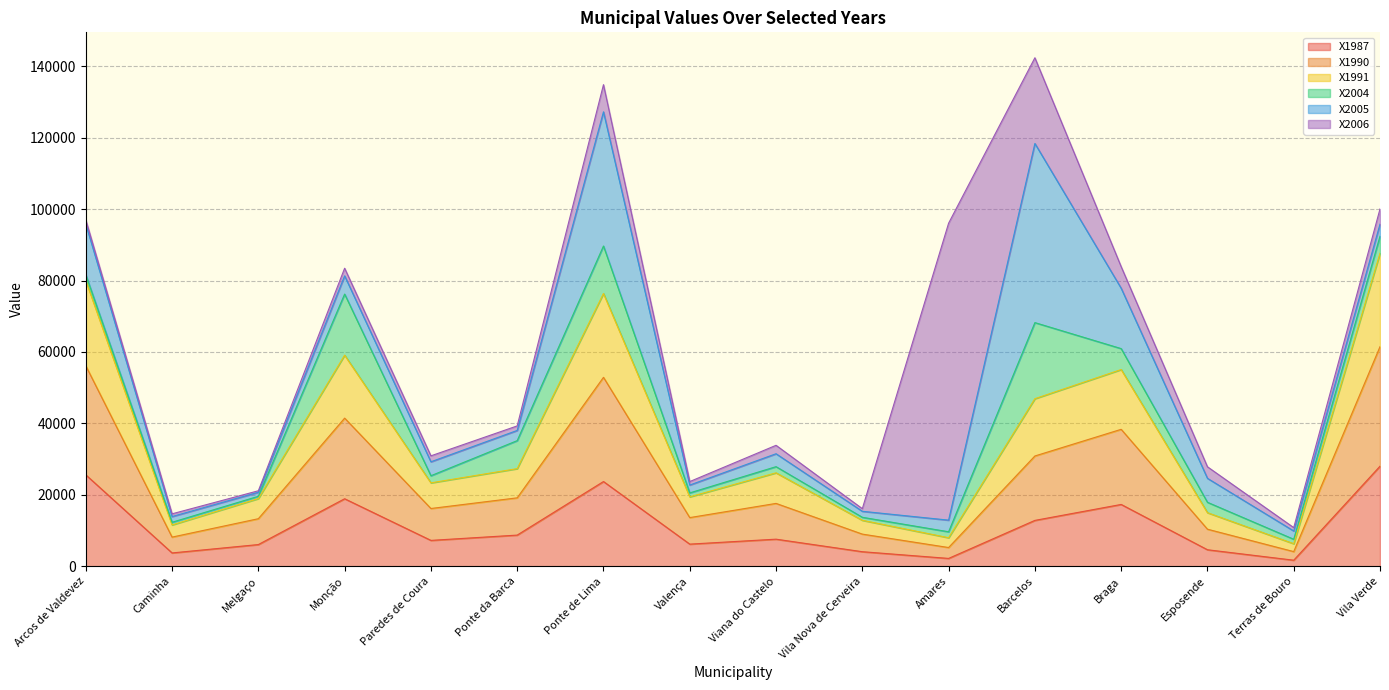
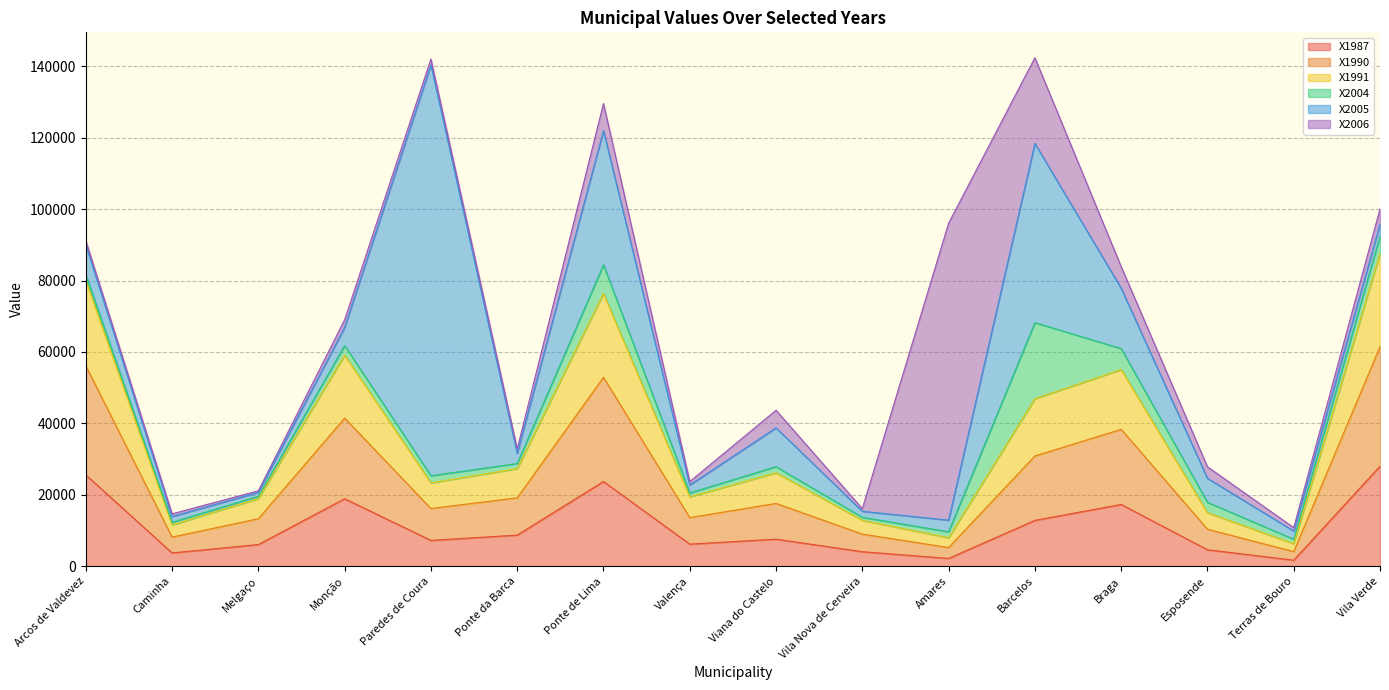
X2005, Arcos de Valdevez: 14000 -> 8000
X2004, Monção: 17000 -> 3000
X2005, Paredes de Coura: 4000 -> 115000
X2004, Ponte da Barca: 8000 -> 1000
X2004, Ponte de Lima: 13000 -> 8000
X2005, Viana do Castelo: 4000 -> 11000
X2006, Viana do Castelo: 2000 -> 5000
